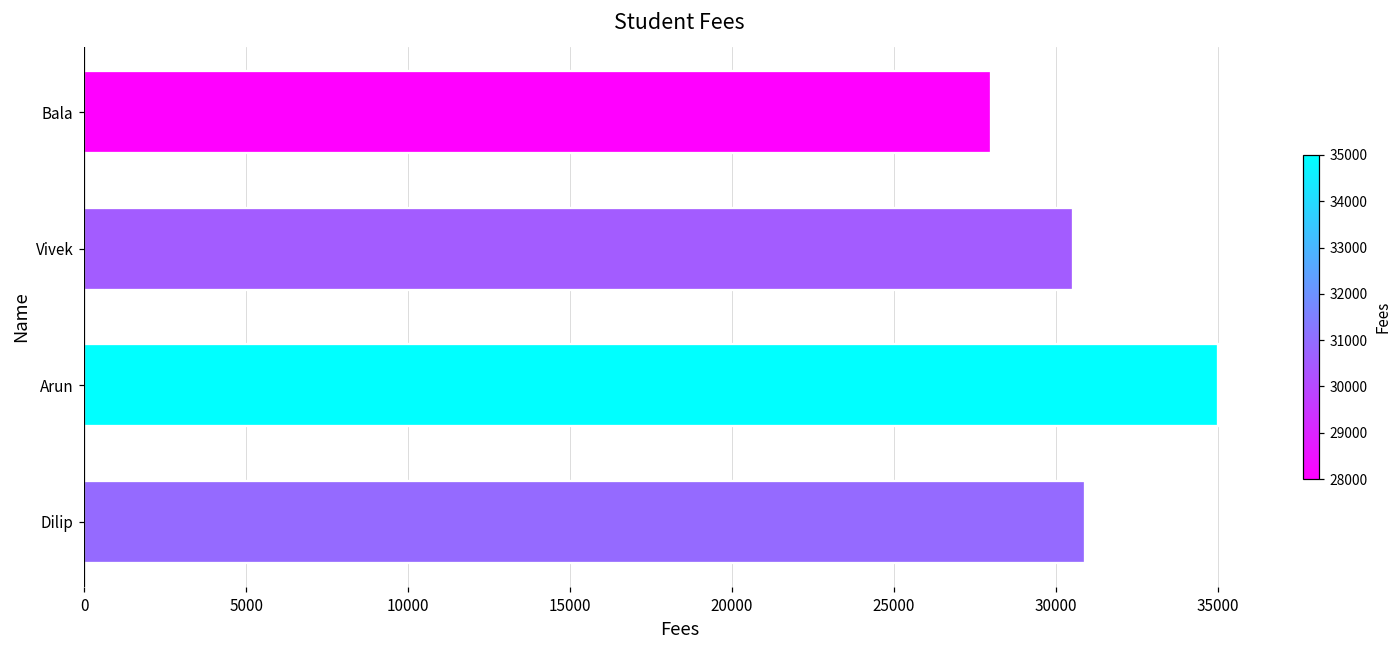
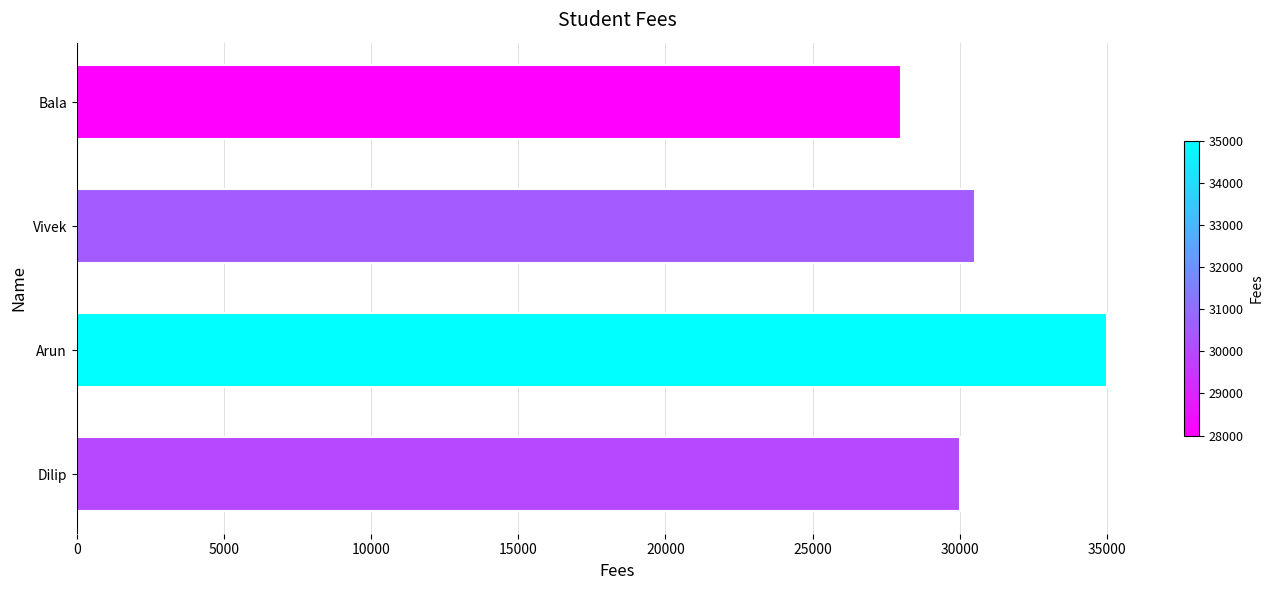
Dilip: 30900 -> 30000
